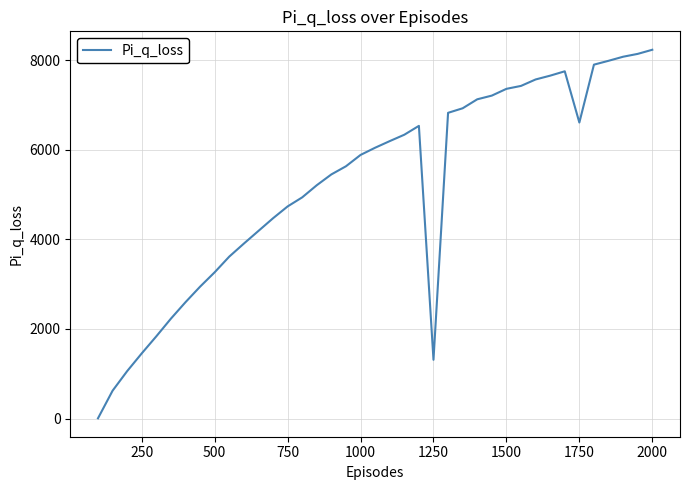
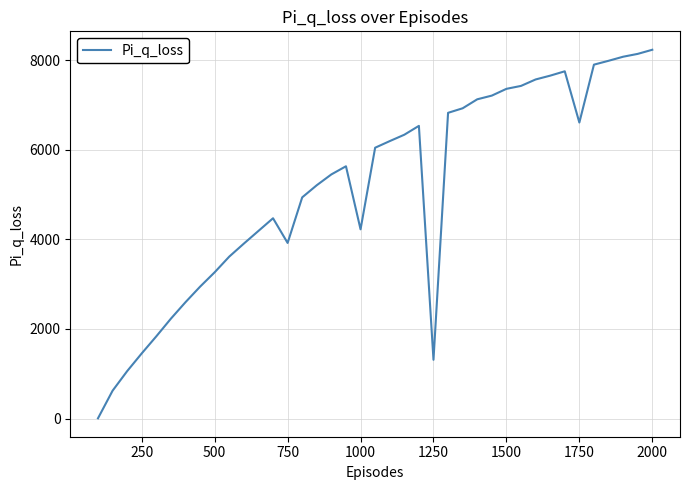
750: 4700 -> 3900
1000: 5900 -> 4200
